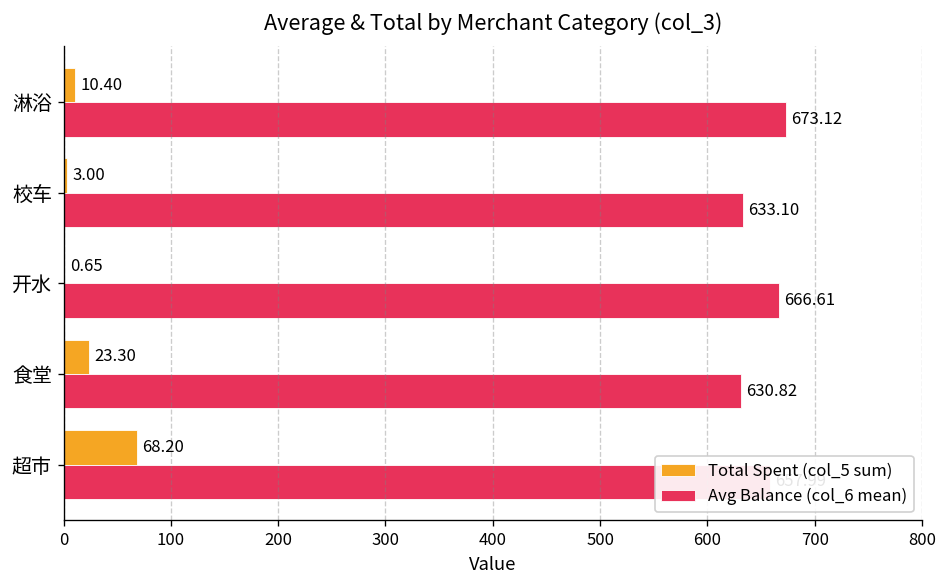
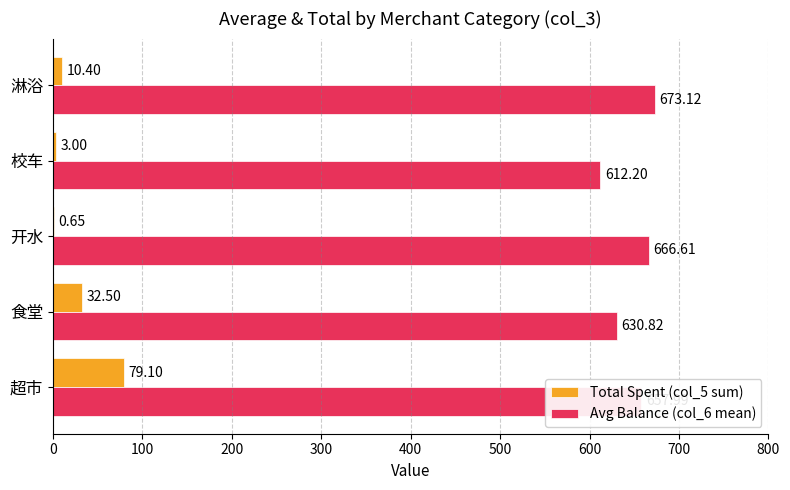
Avg Balance (col_6 mean), 校车: 633.10 -> 612.20
Total Spent (col_5 sum), 食堂: 23.30 -> 32.50
Total Spent (col_5 sum), 超市: 68.20 -> 79.10
